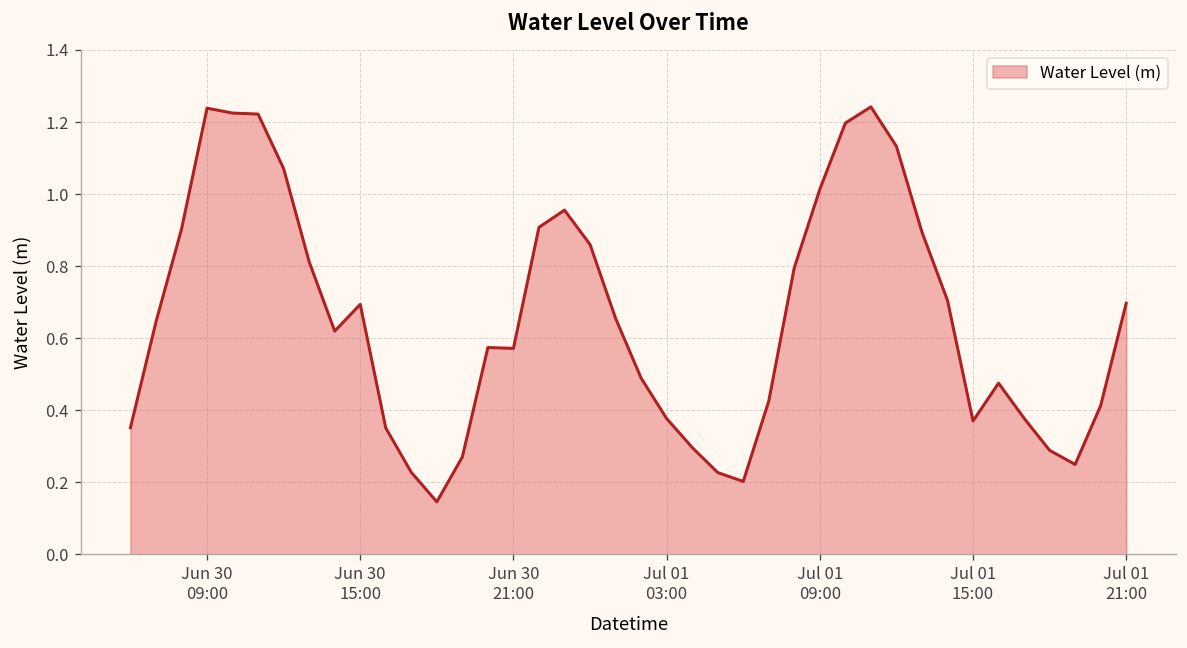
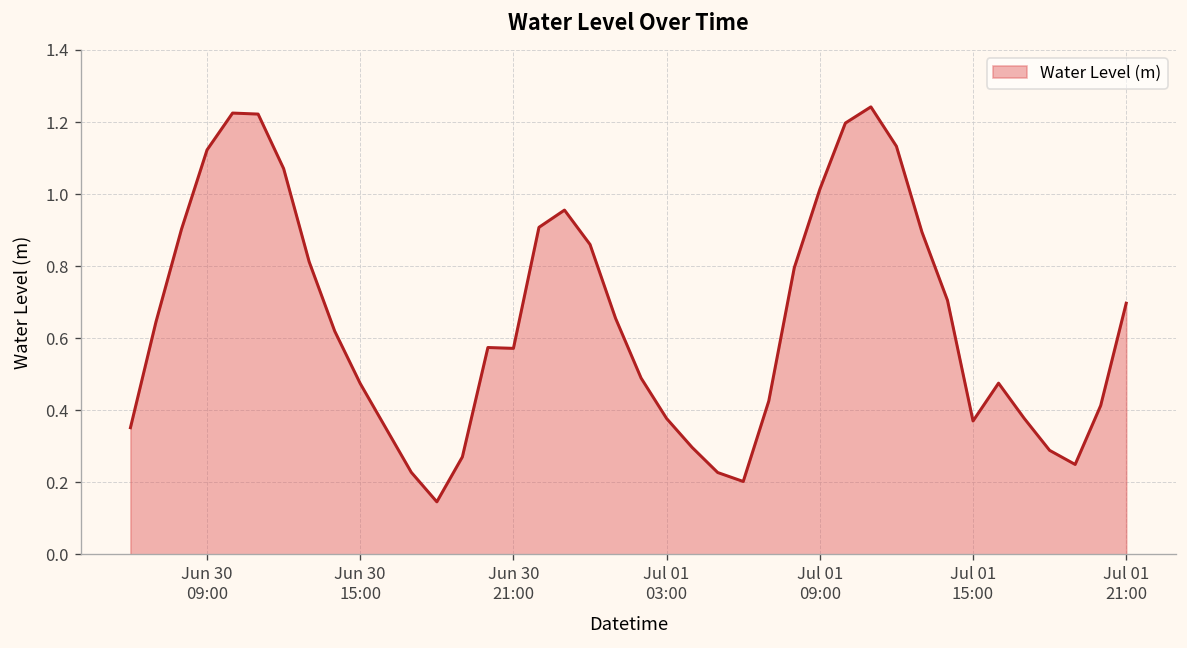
Jun 30 09:00: 1.24 -> 1.12
Jun 30 15:00: 0.69 -> 0.47
